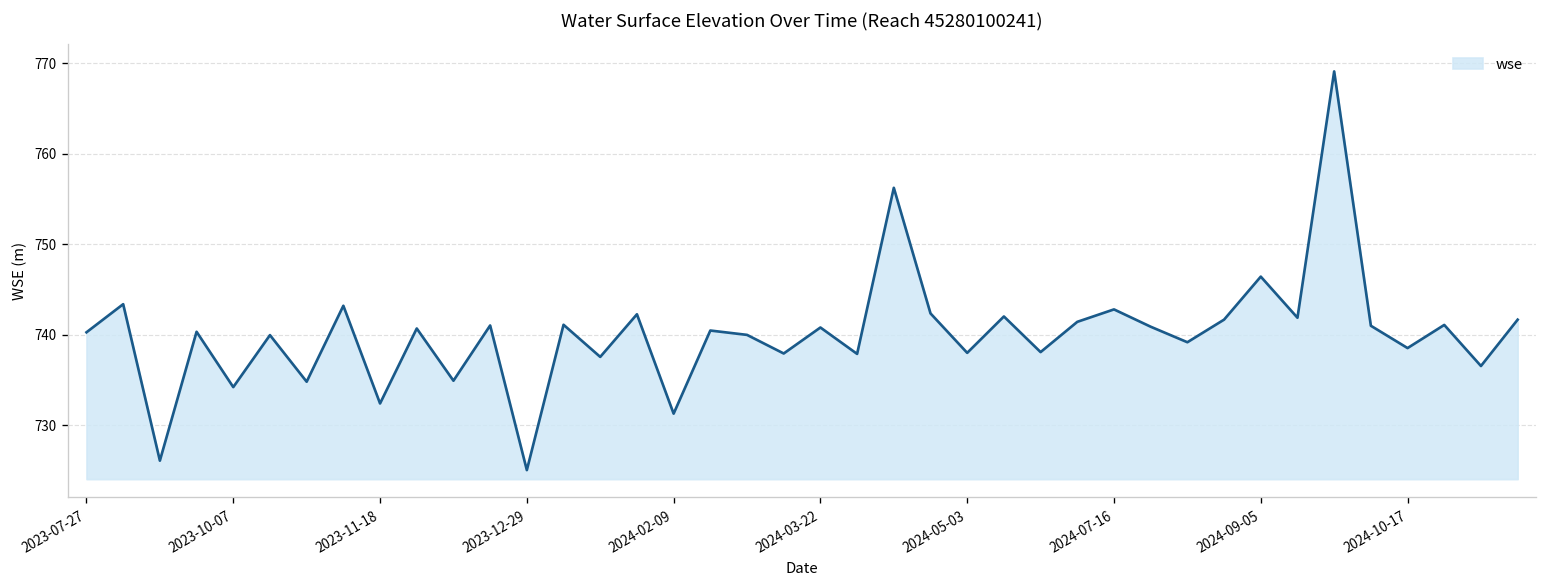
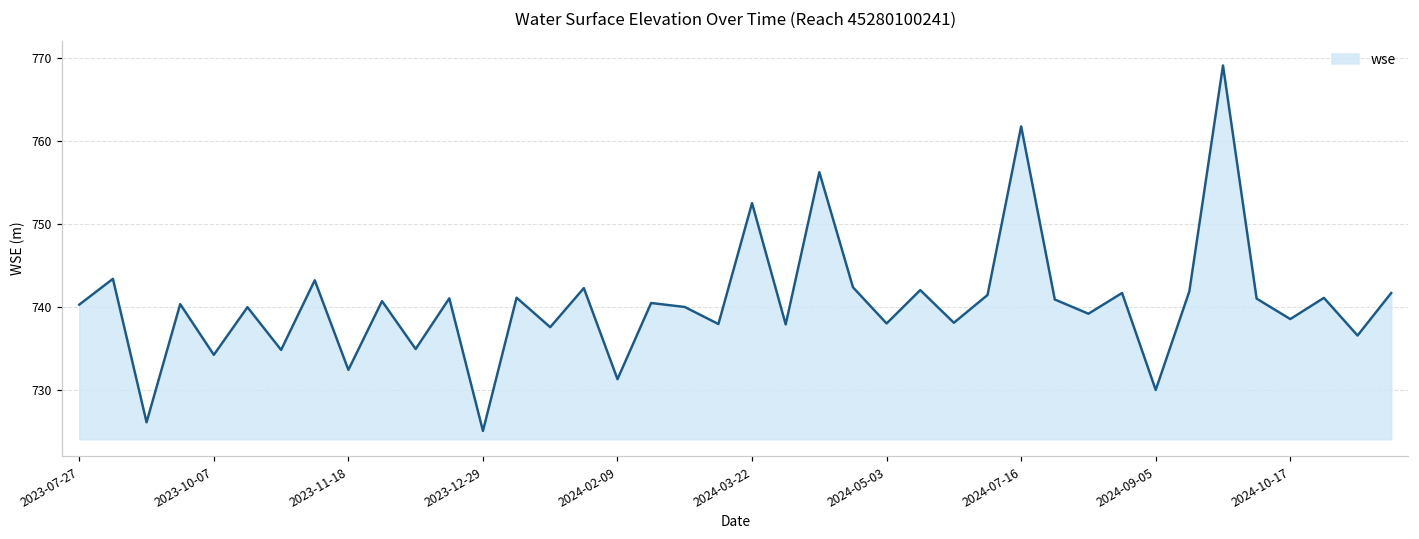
2024-03-22: 741 -> 753
2024-07-16: 743 -> 762
2024-09-05: 746 -> 730
